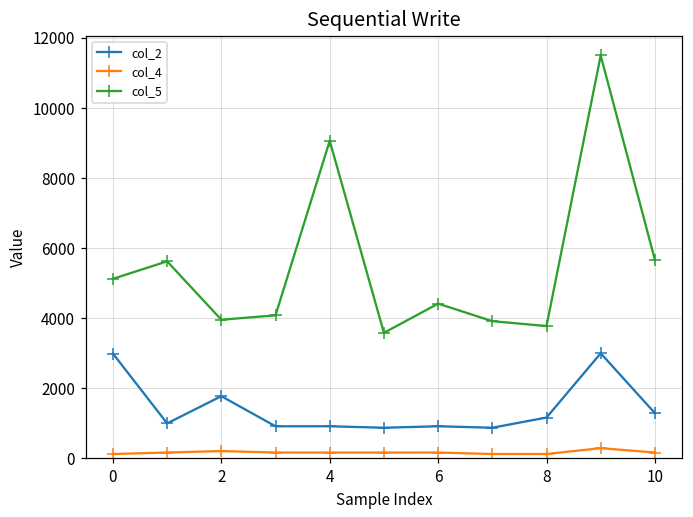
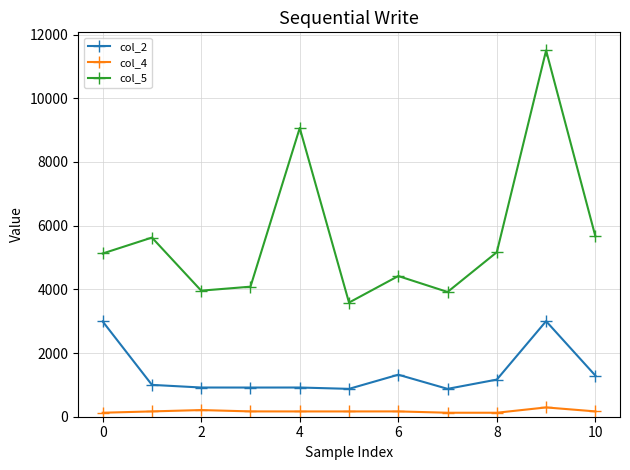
col_2, 2: 1800 -> 900
col_2, 6: 900 -> 1300
col_5, 8: 3800 -> 5200
